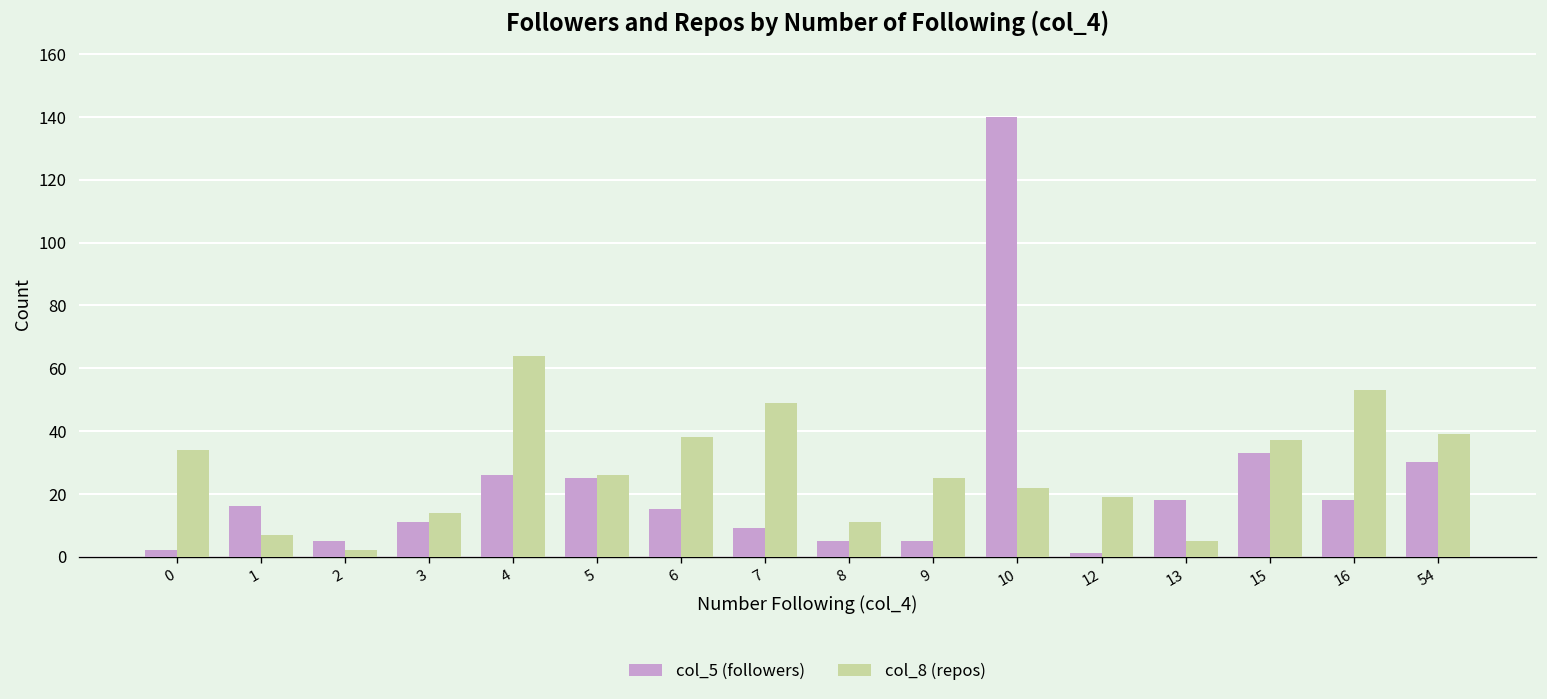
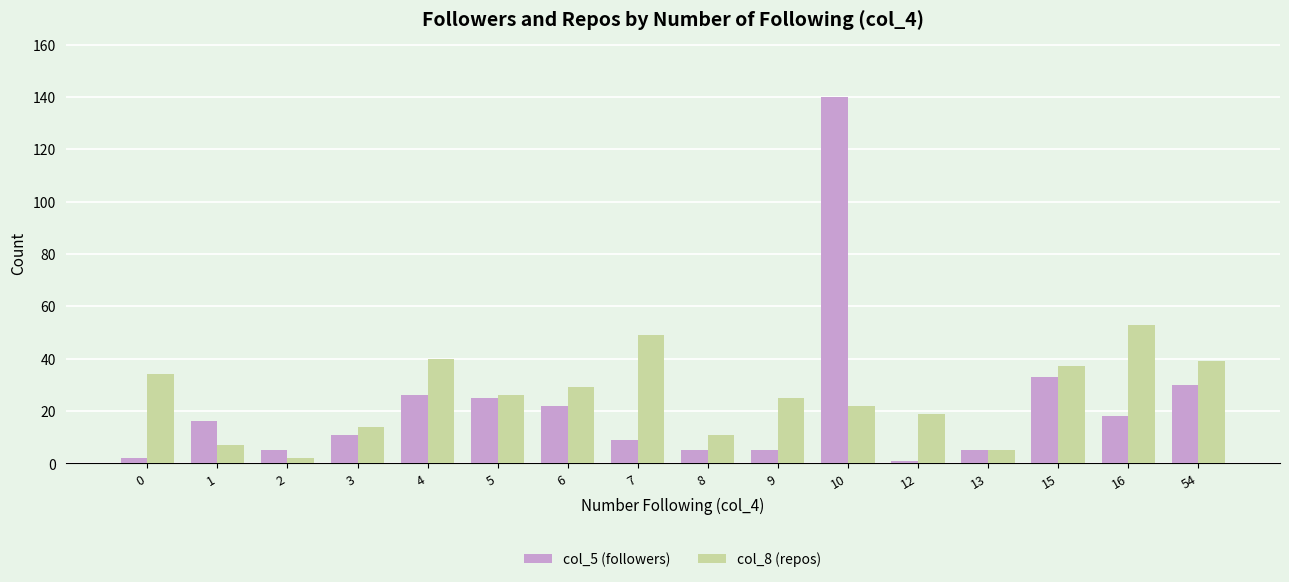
col_8 (repos), 4: 64 -> 40
col_5 (followers), 6: 15 -> 22
col_8 (repos), 6: 38 -> 29
col_5 (followers), 13: 18 -> 5
